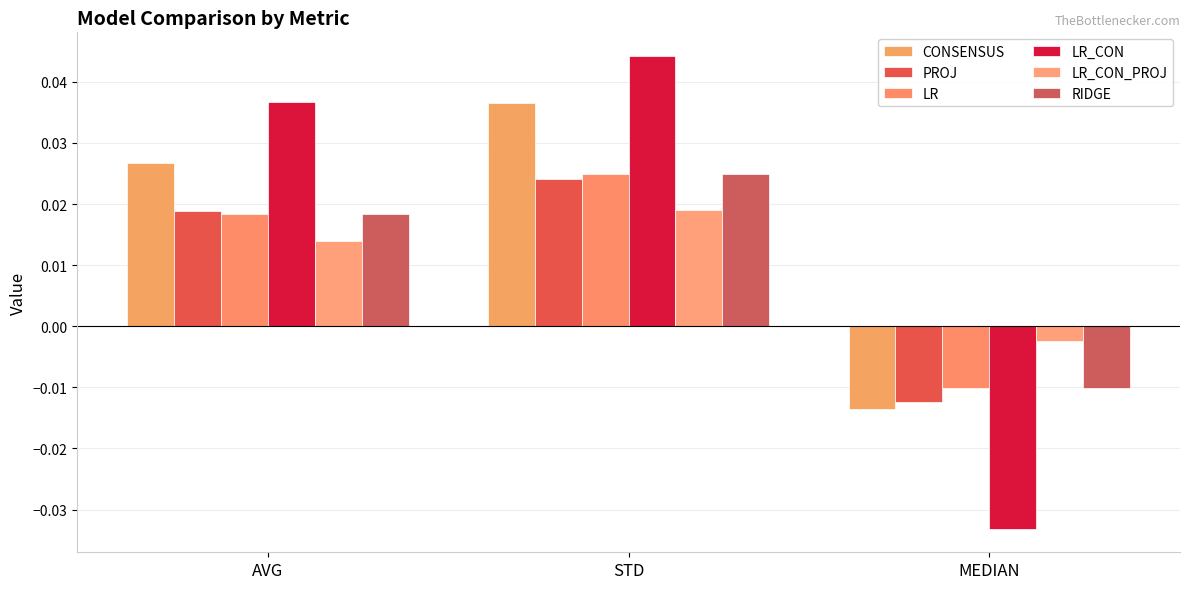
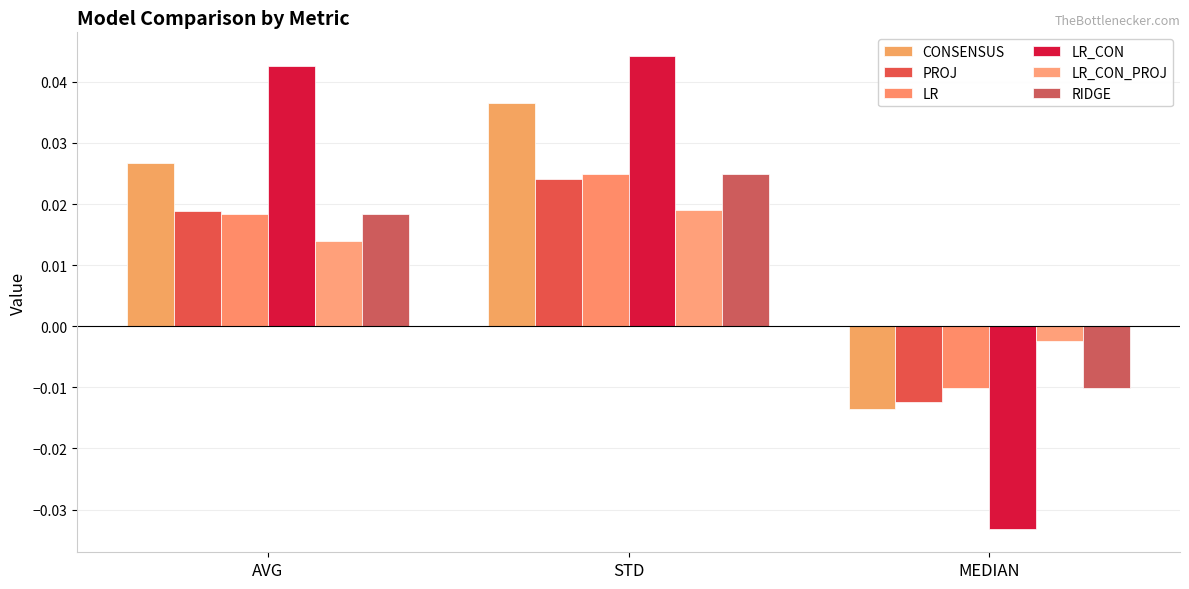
LR_CON, AVG: 0.037 -> 0.043
